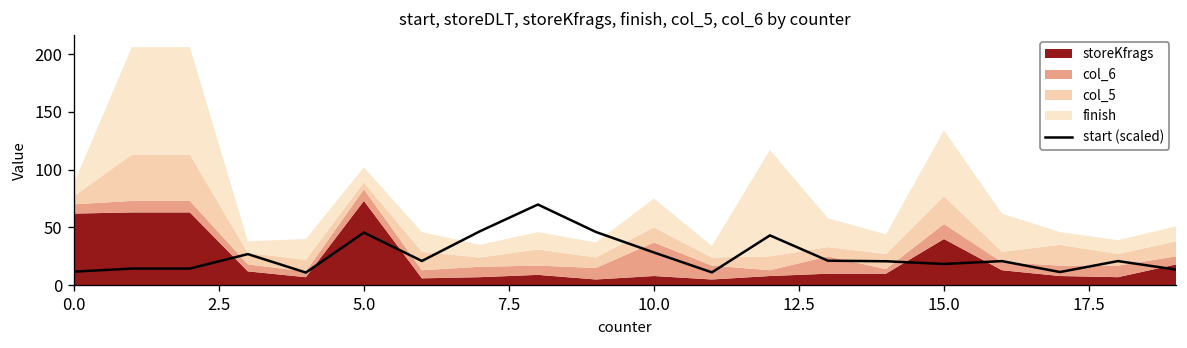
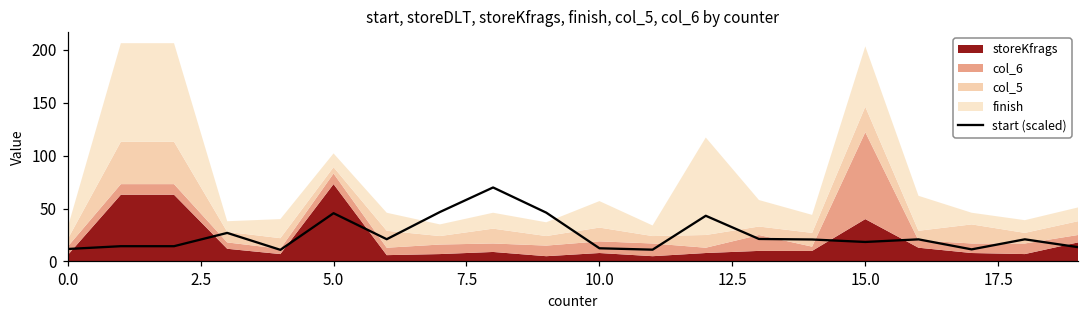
storeKfrags, 0.0: 60 -> 10
start (scaled), 10.0: 30 -> 10
col_6, 10.0: 30 -> 10
col_6, 15.0: 10 -> 80
